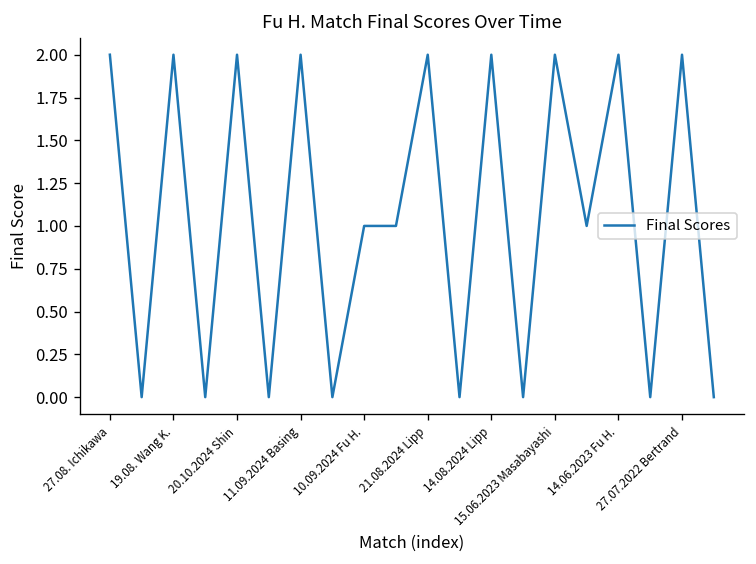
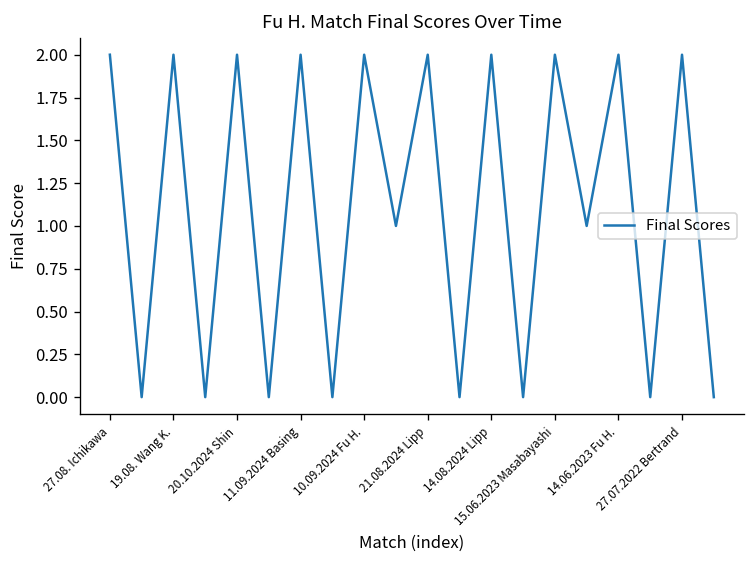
10.09.2024 Fu H.: 1 -> 2
